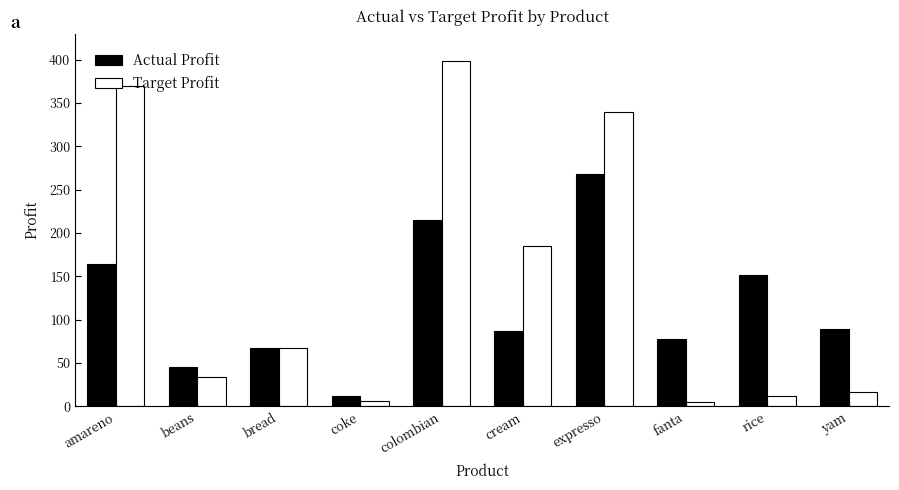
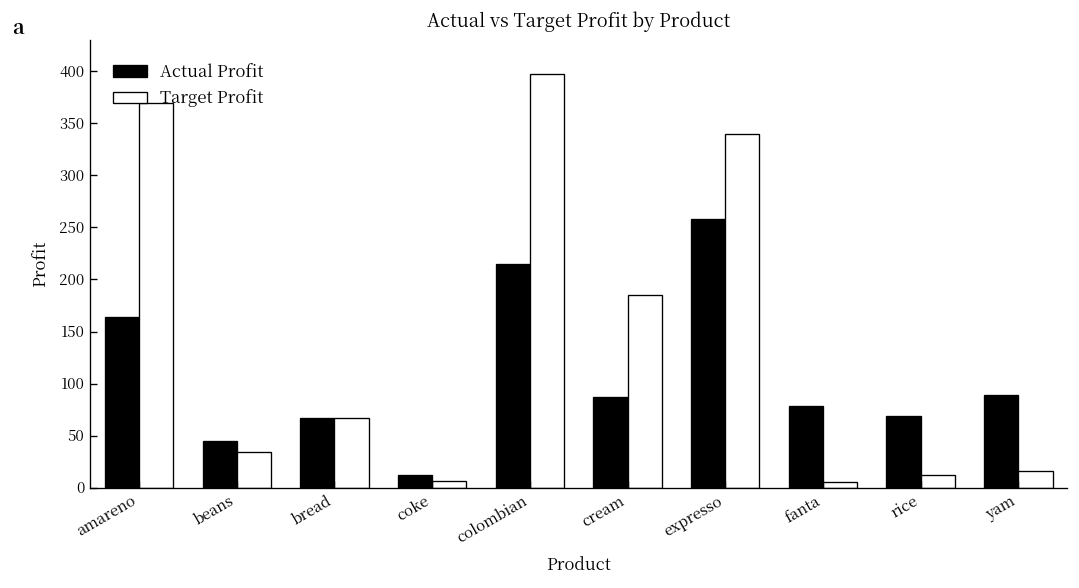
Actual Profit, expresso: 270 -> 260
Actual Profit, rice: 150 -> 70
